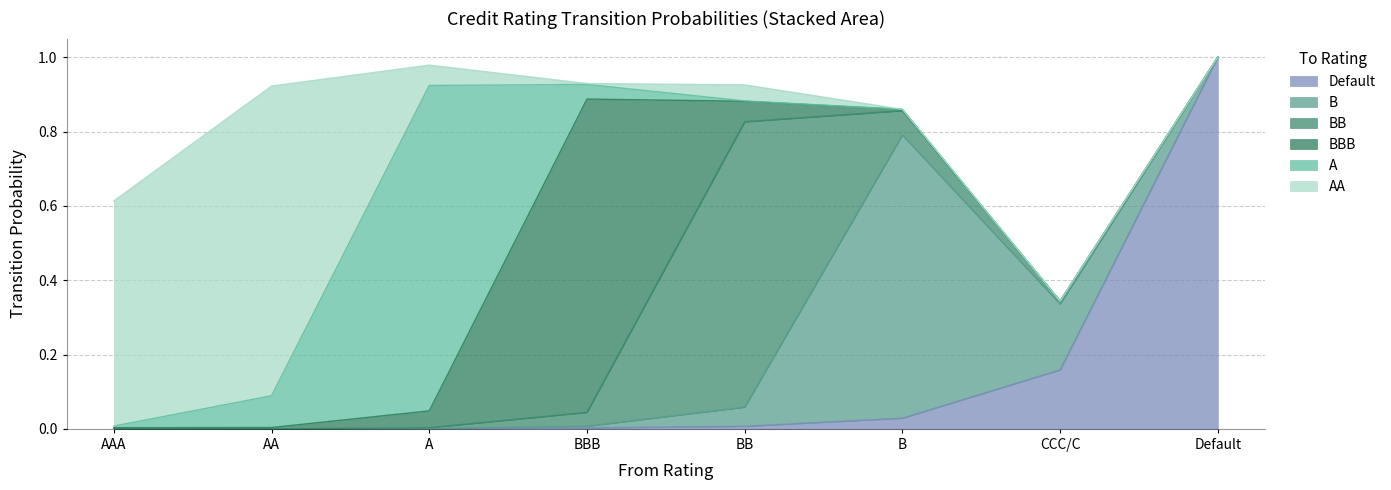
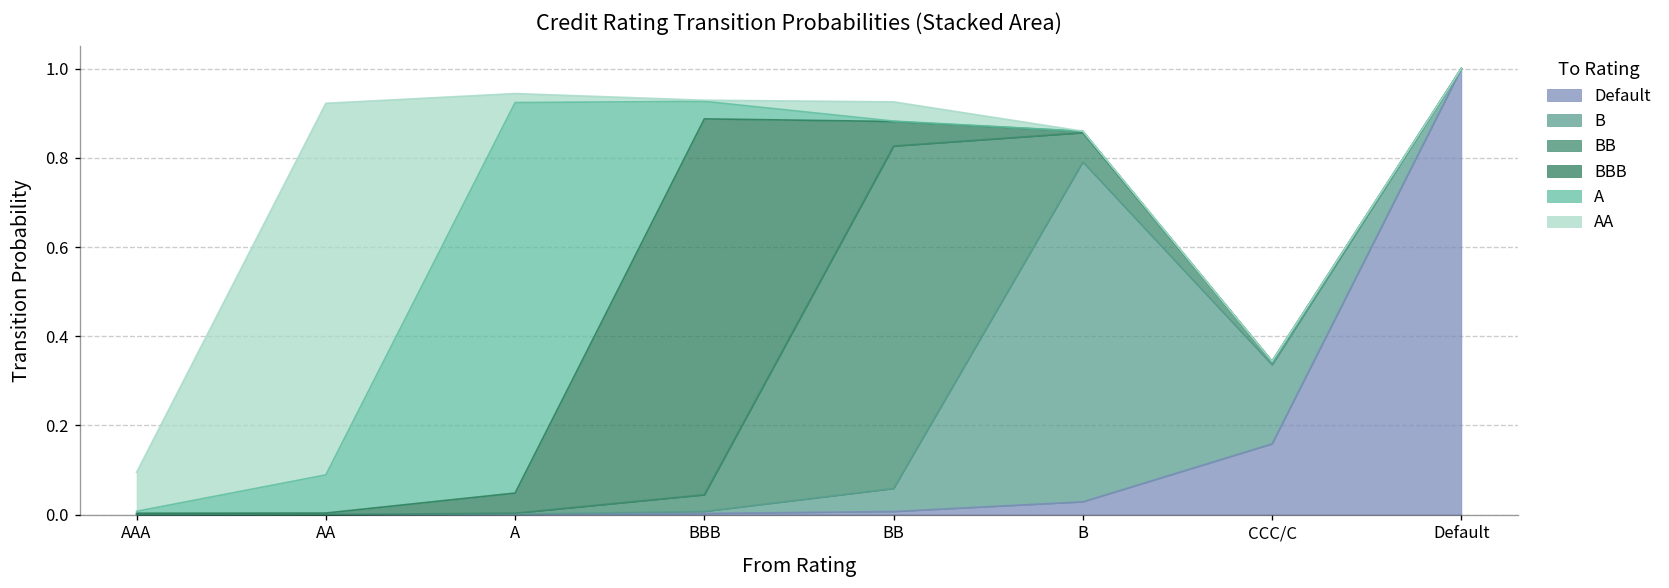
AA, AAA: 0.61 -> 0.09
AA, A: 0.05 -> 0.02
